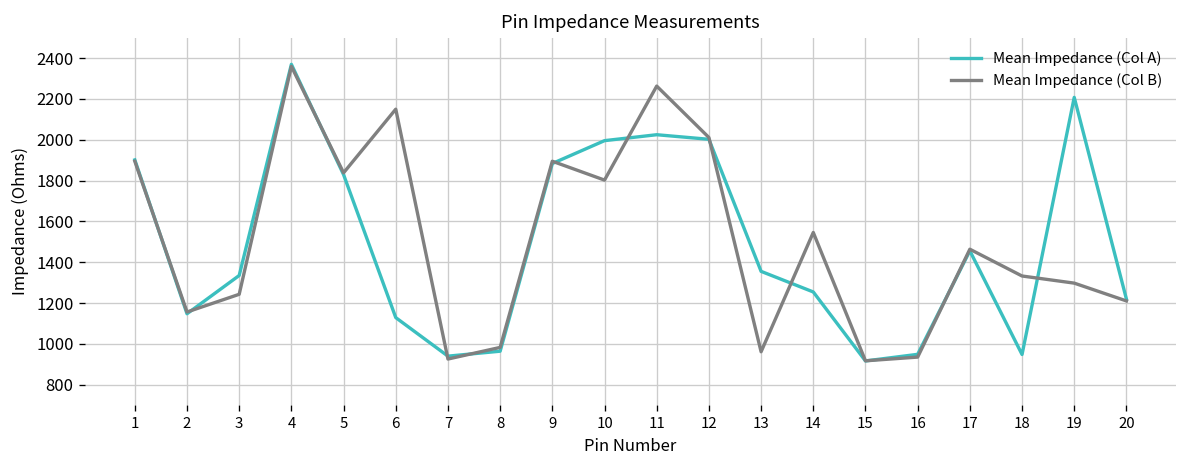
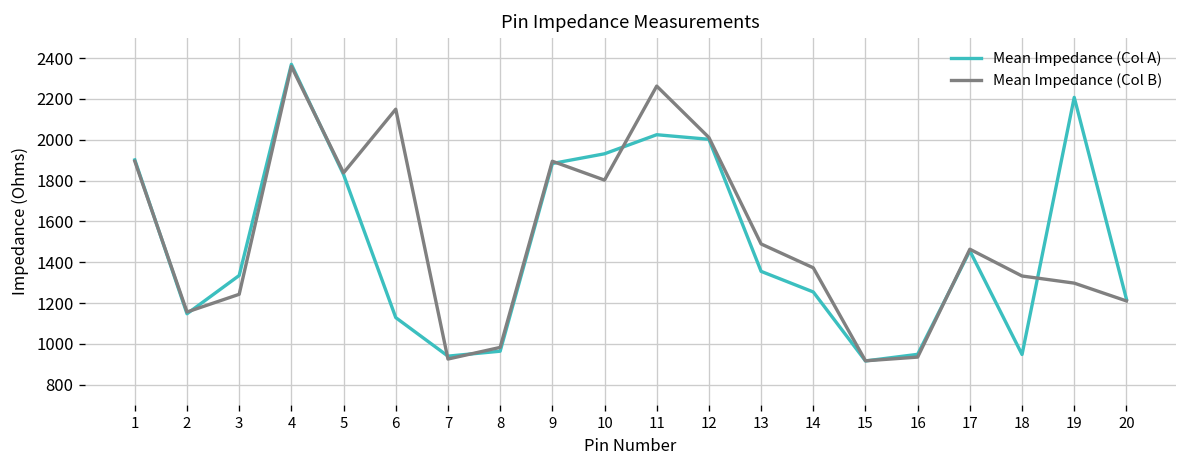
Mean Impedance (Col A), 10: 2000 -> 1930
Mean Impedance (Col B), 13: 960 -> 1490
Mean Impedance (Col B), 14: 1550 -> 1370
